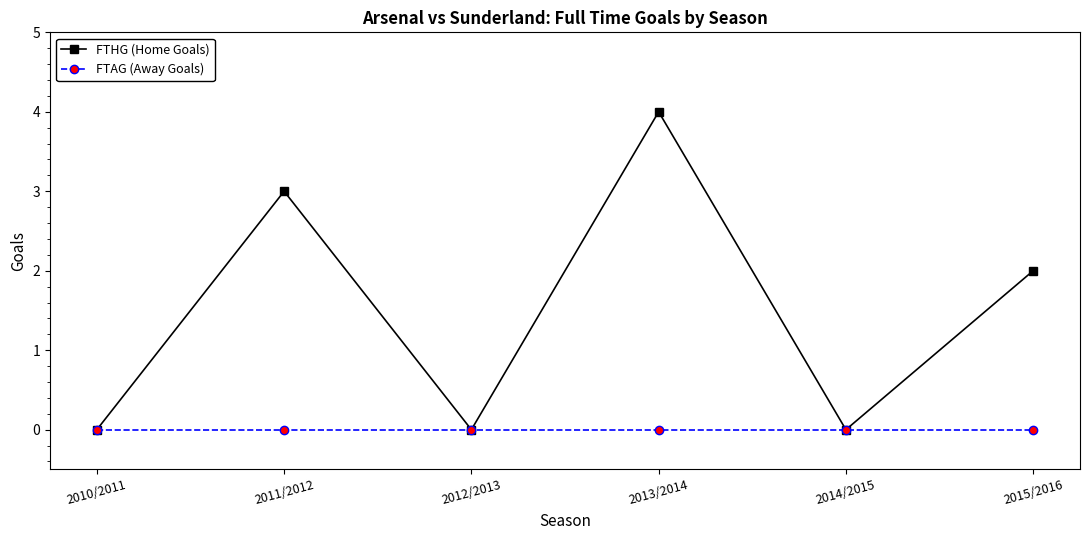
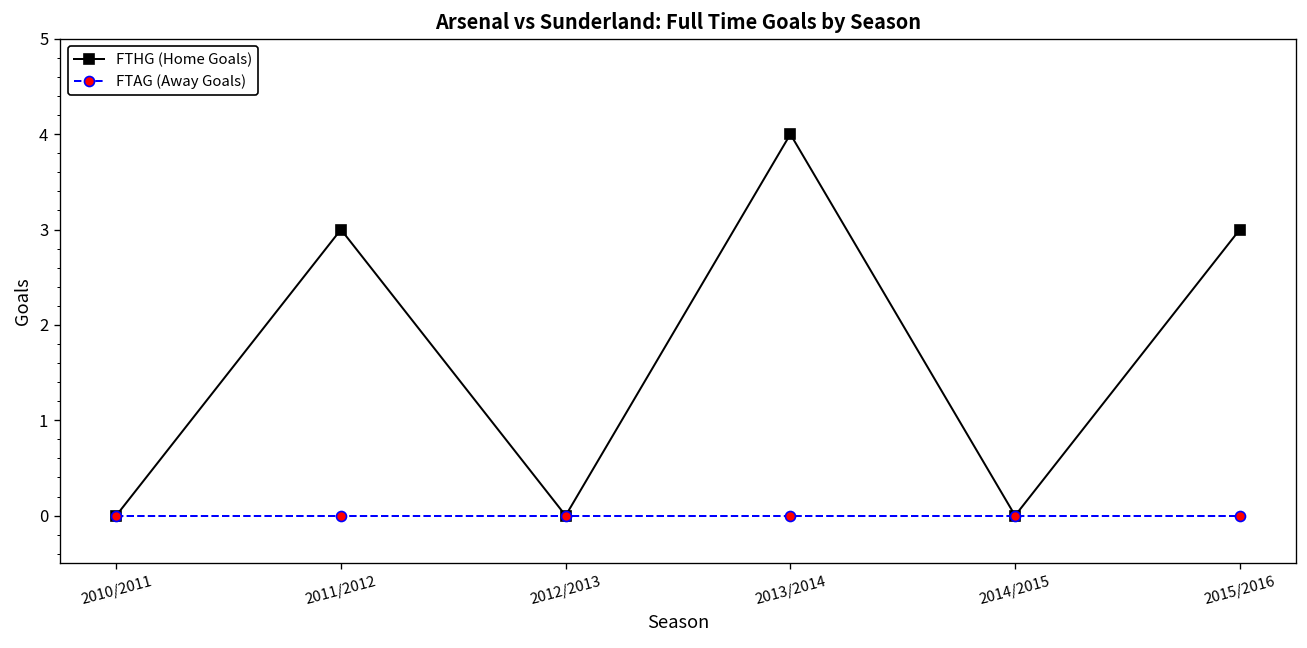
FTHG (Home Goals), 2015/2016: 2 -> 3
